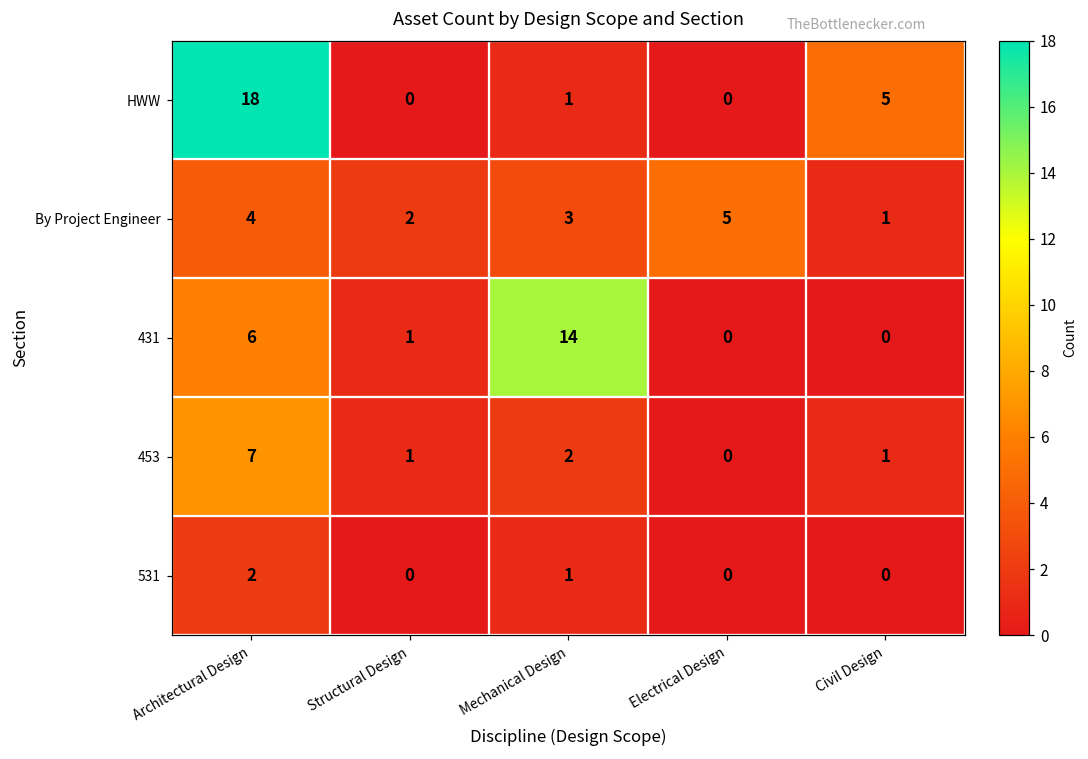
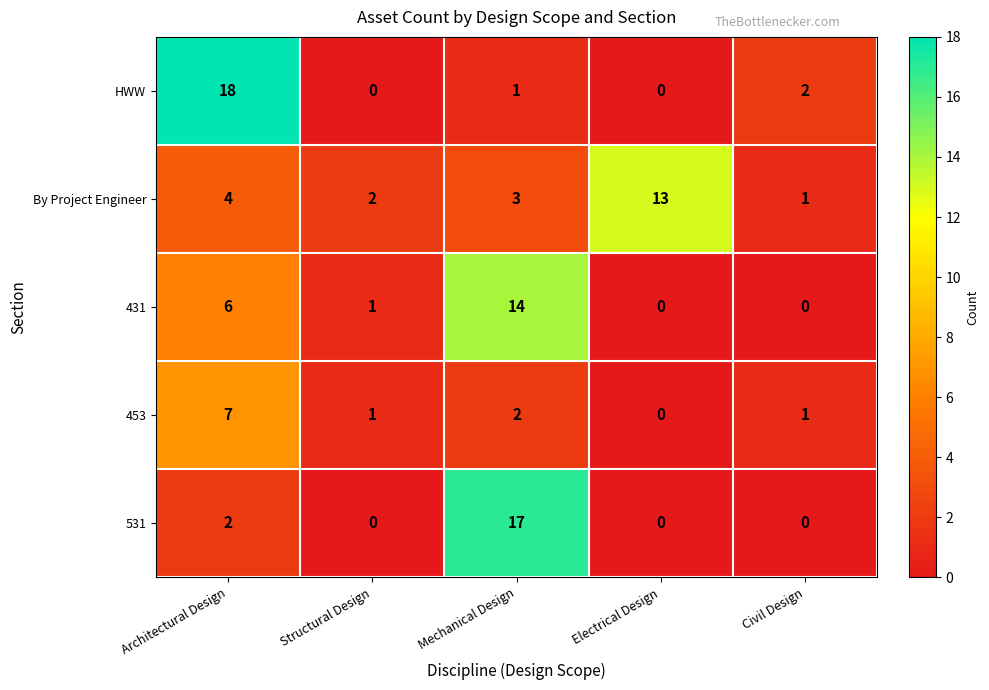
HWW, Civil Design: 5 -> 2
By Project Engineer, Electrical Design: 5 -> 13
531, Mechanical Design: 1 -> 17
